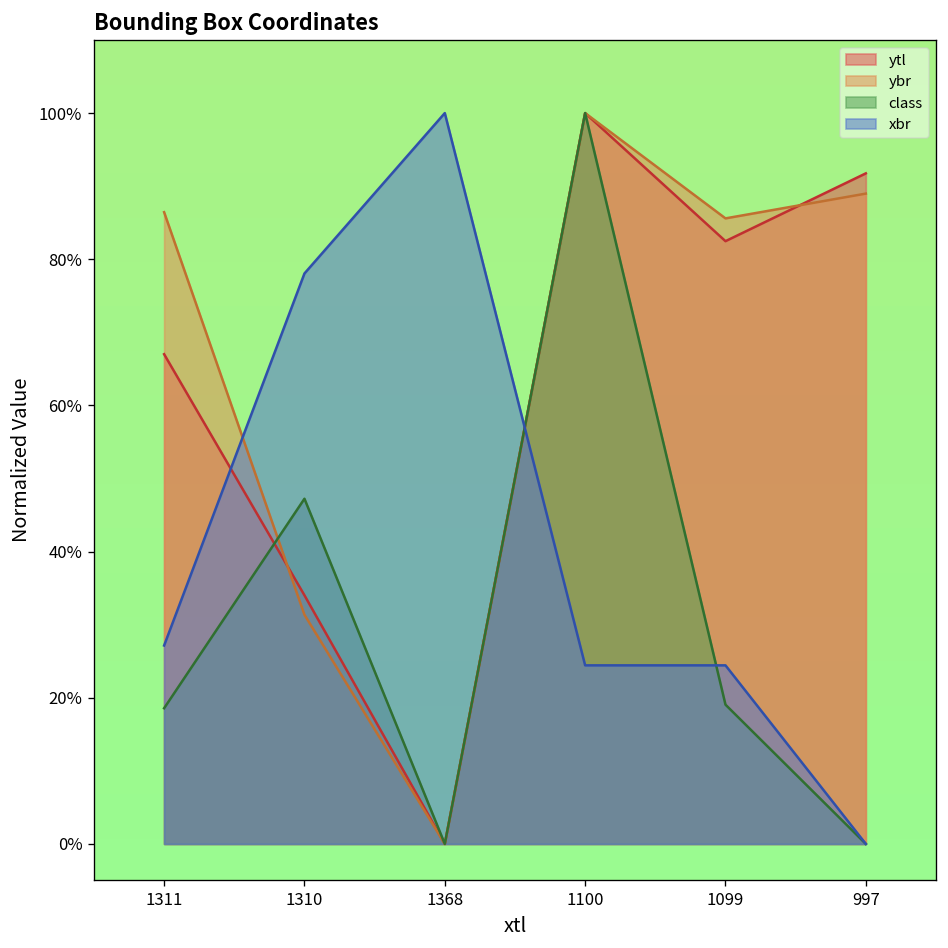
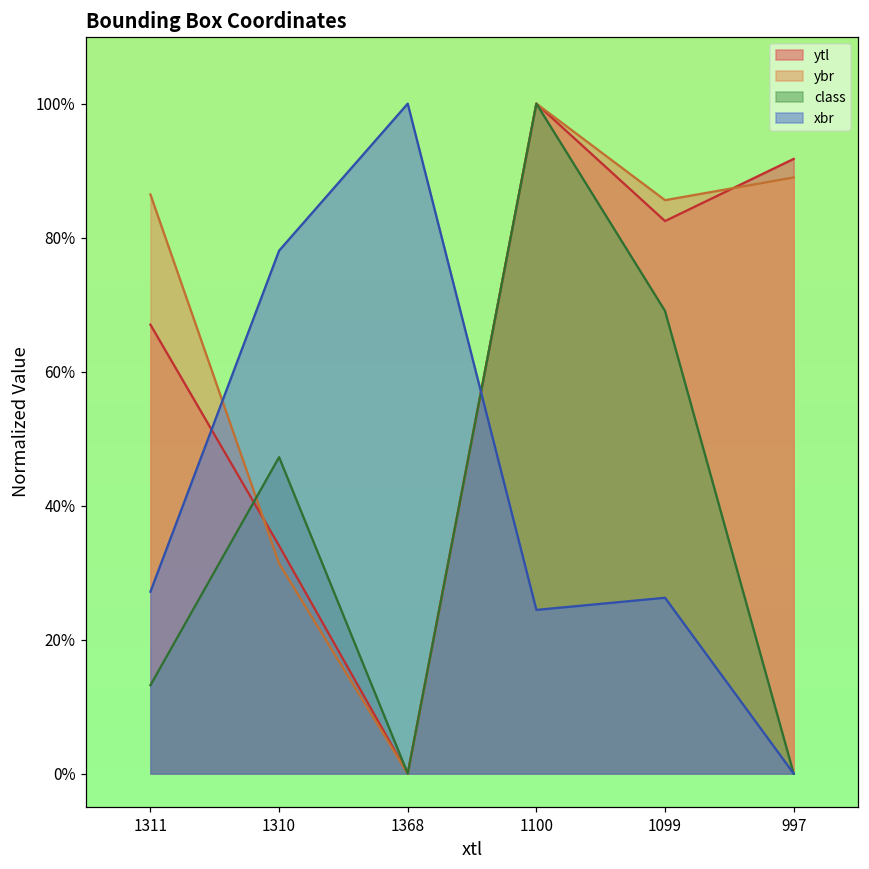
class, 1311: 19% -> 13%
class, 1099: 19% -> 69%
xbr, 1099: 24% -> 26%
